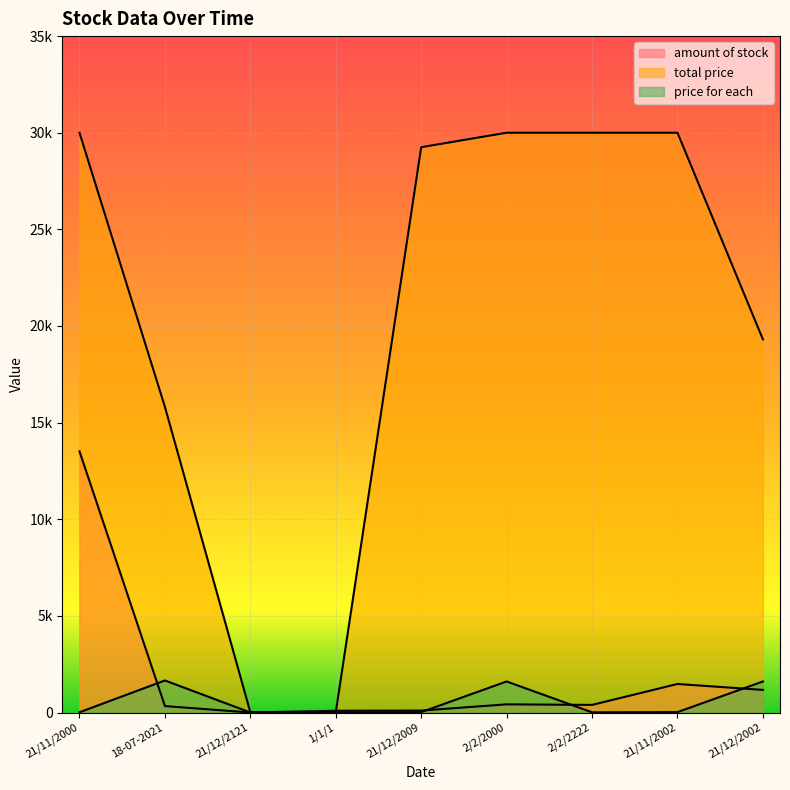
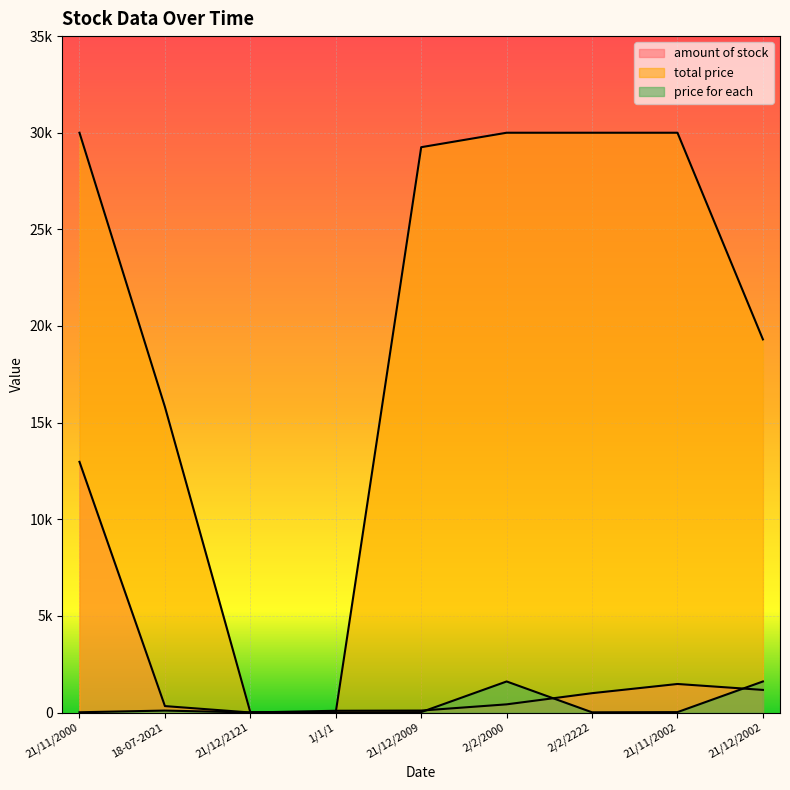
amount of stock, 21/11/2000: 13500 -> 13000
price for each, 18-07-2021: 1700 -> 100
amount of stock, 2/2/2222: 400 -> 1000
